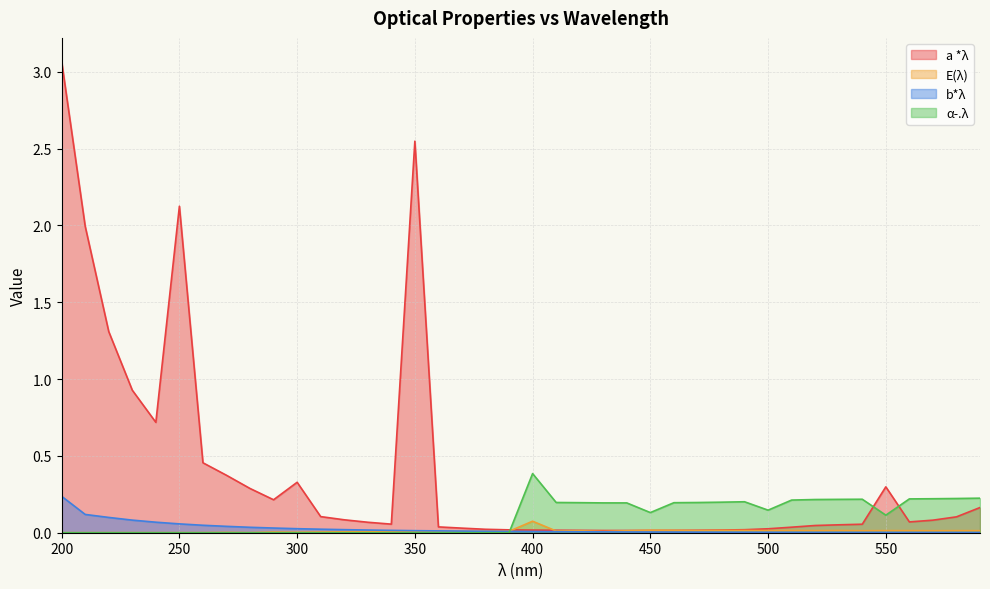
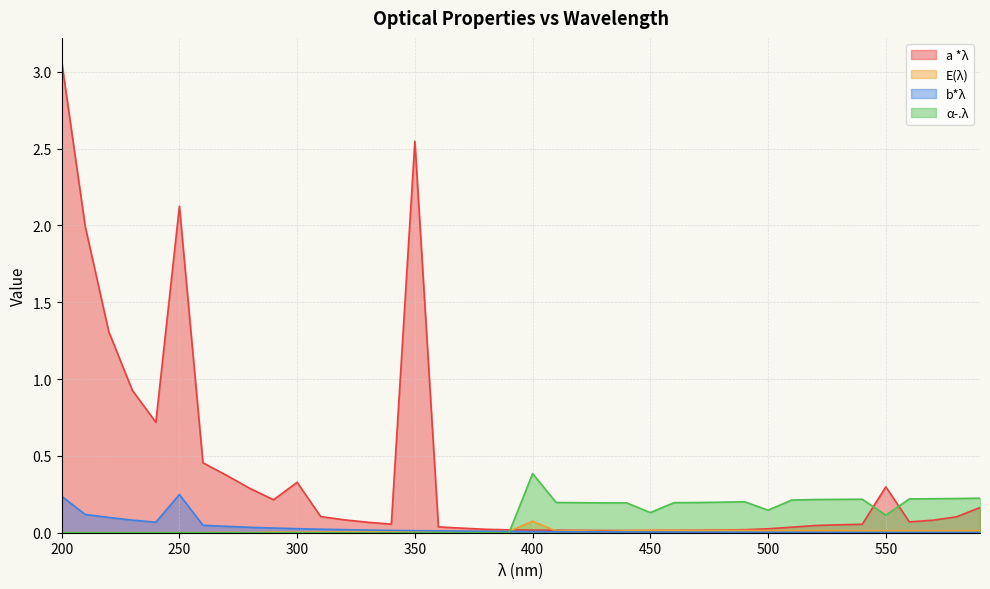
b*λ, 250: 0.06 -> 0.25
